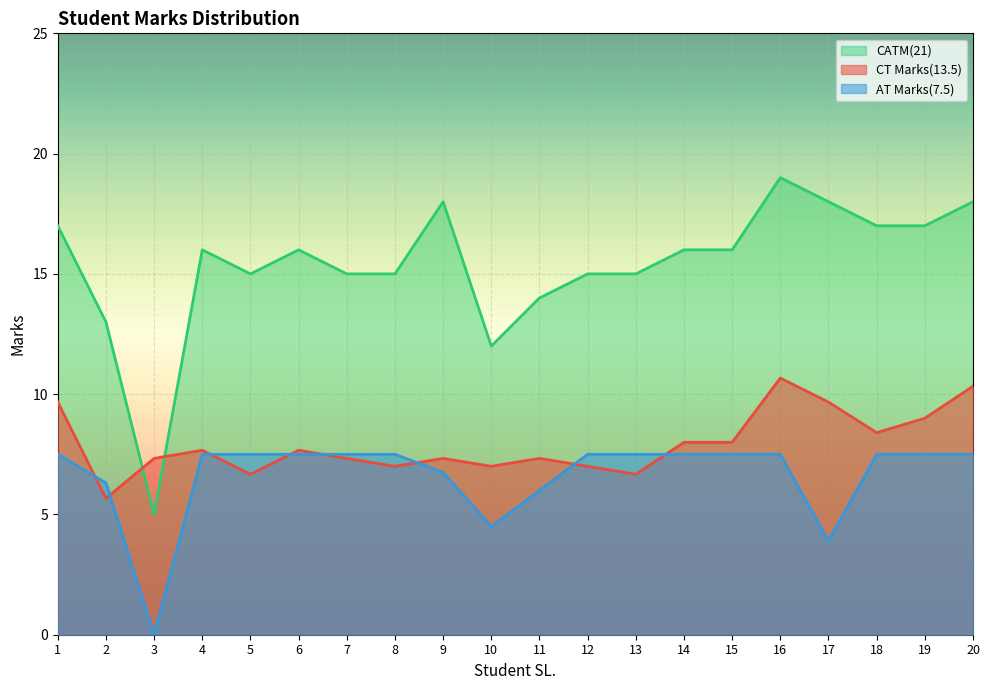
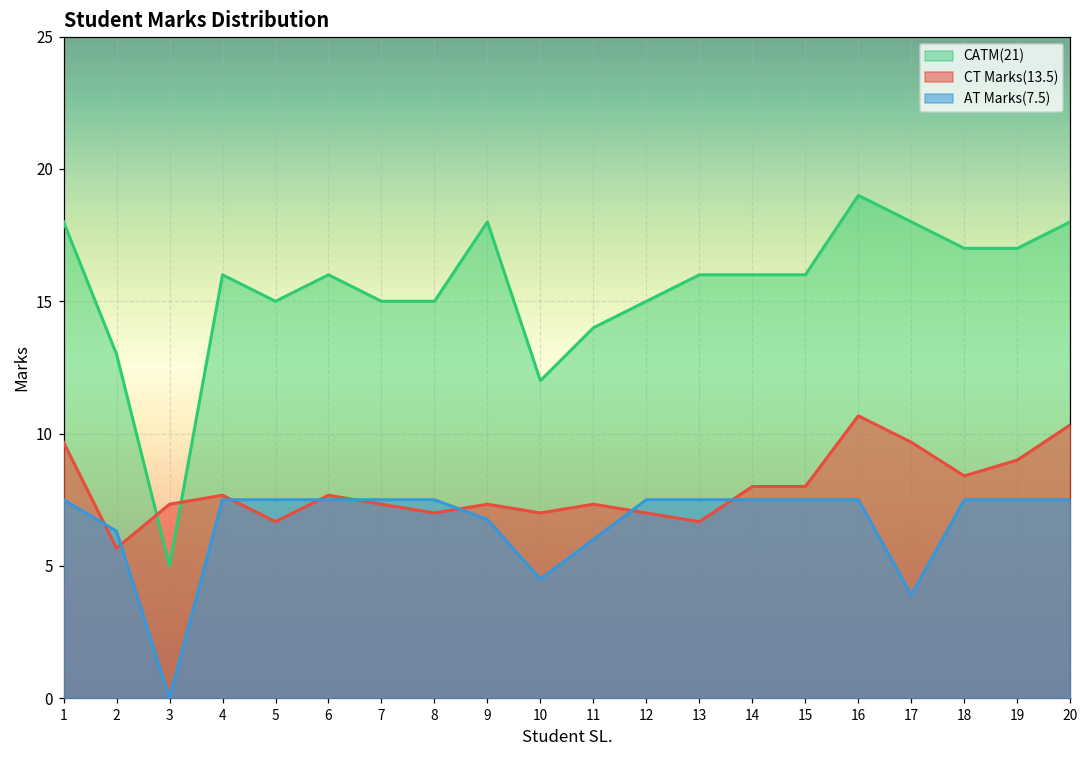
CATM(21), 1: 17 -> 18
CATM(21), 13: 15 -> 16
